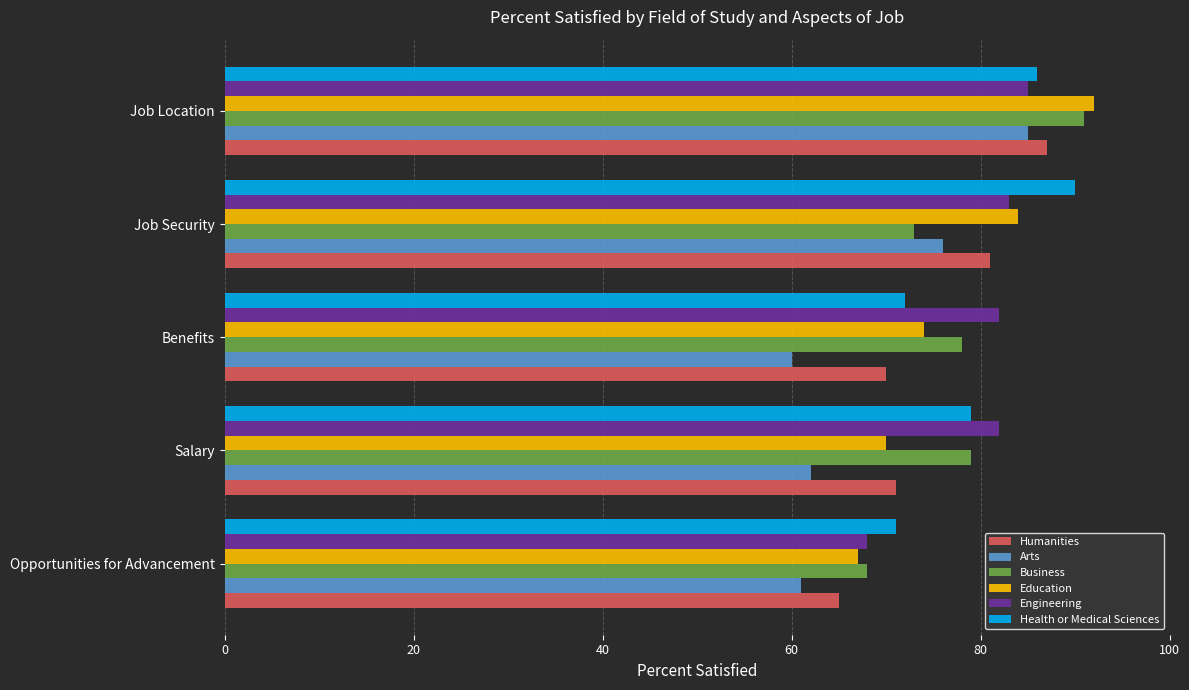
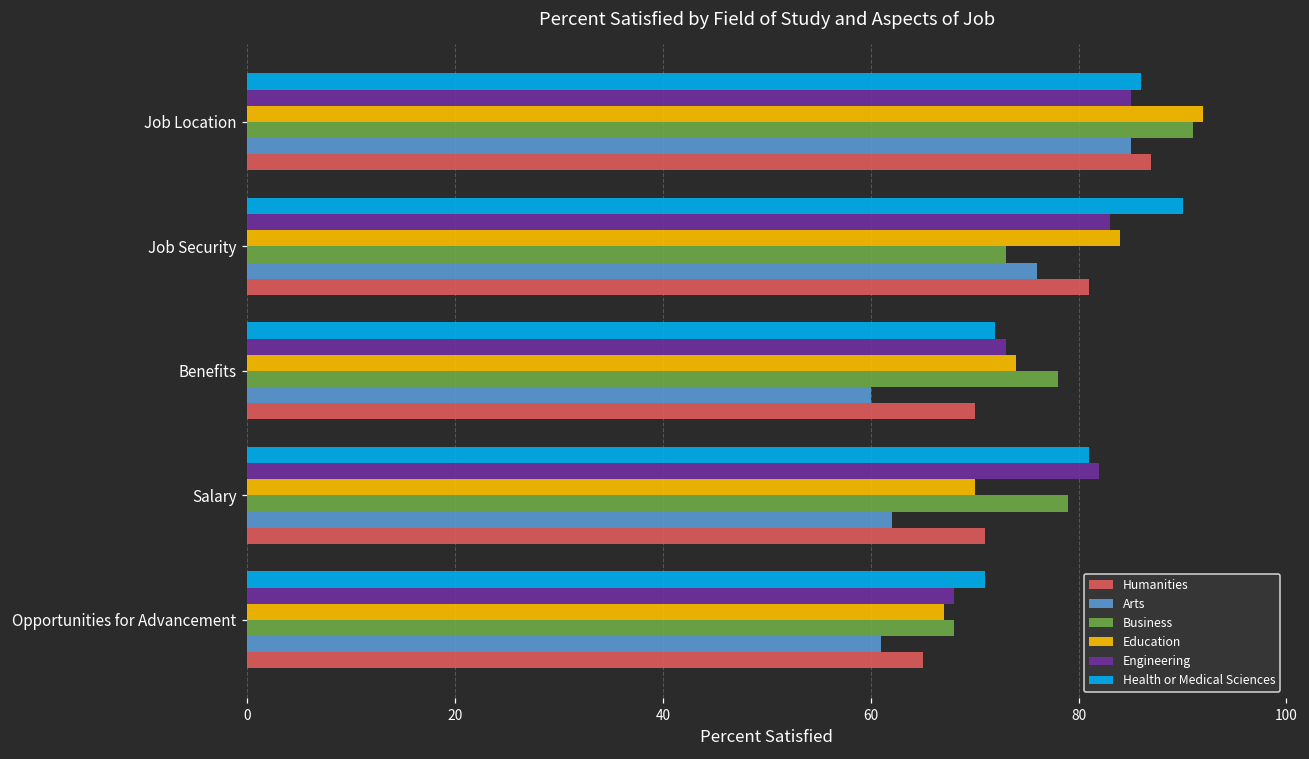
Engineering, Benefits: 82 -> 73
Health or Medical Sciences, Salary: 79 -> 81
